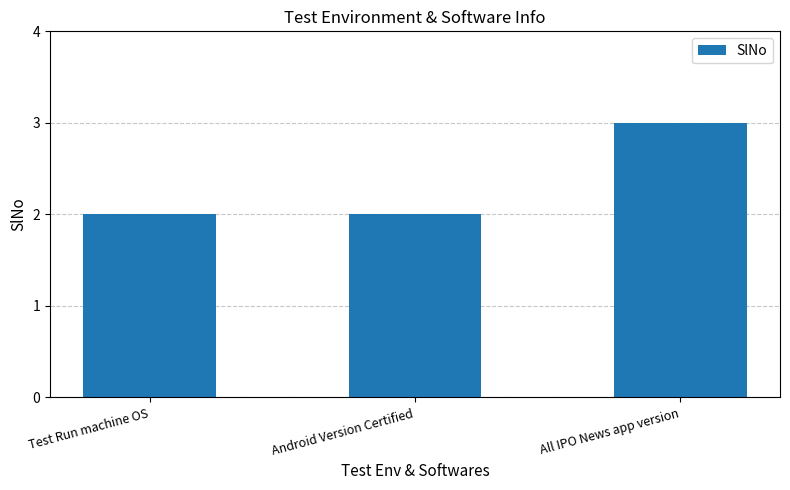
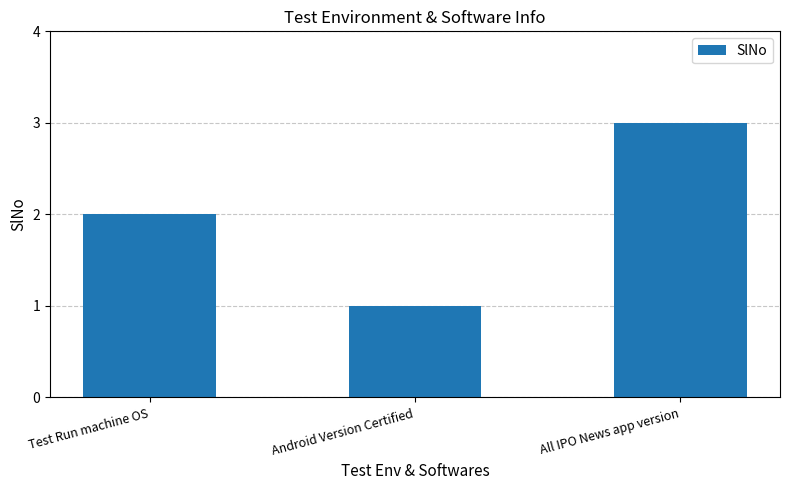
Android Version Certified: 2 -> 1
